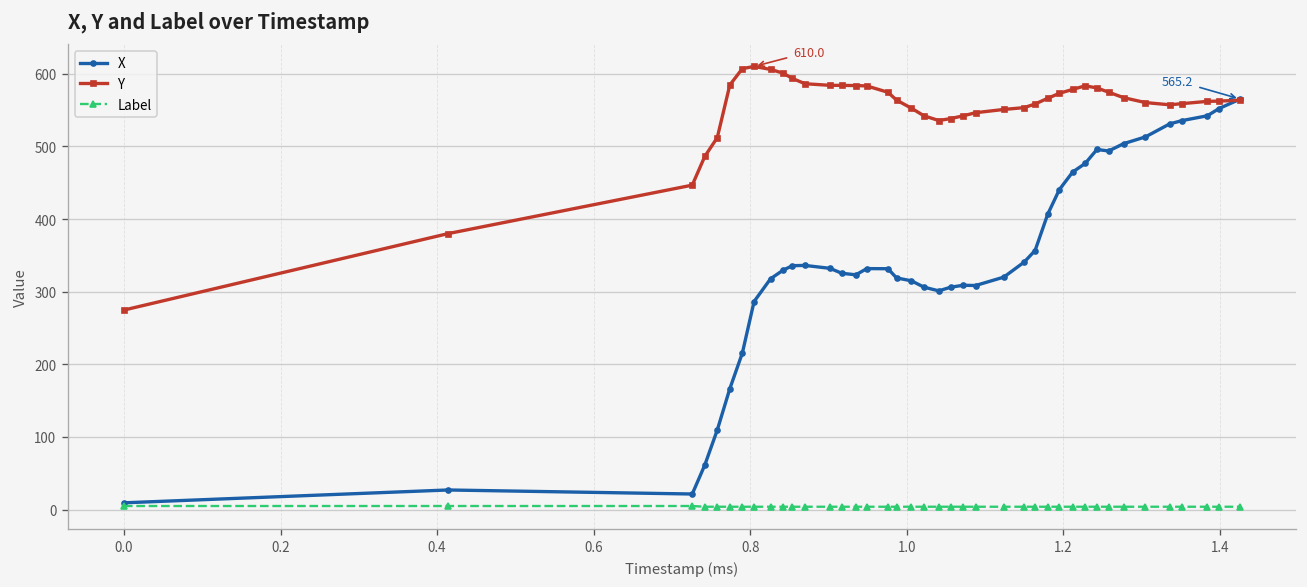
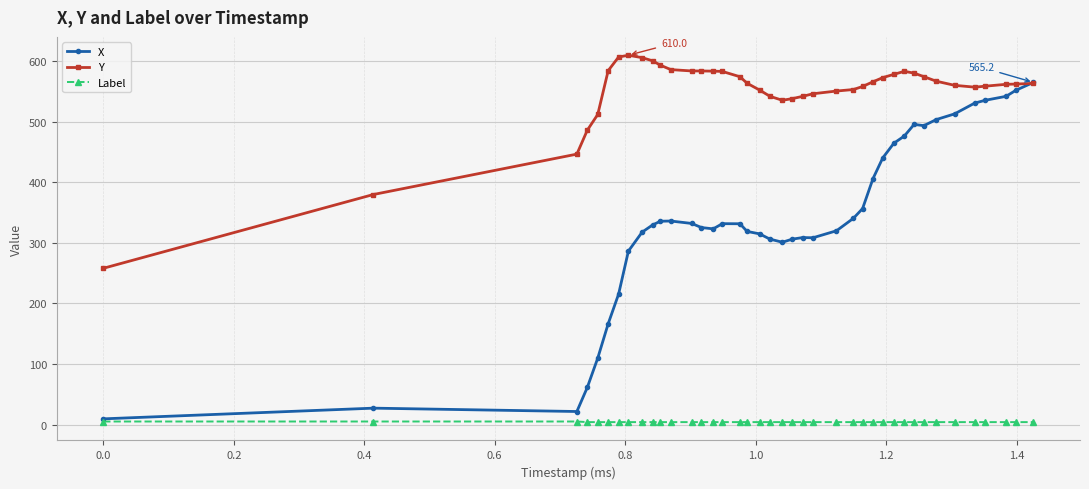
Y, 0.0: 270 -> 260
